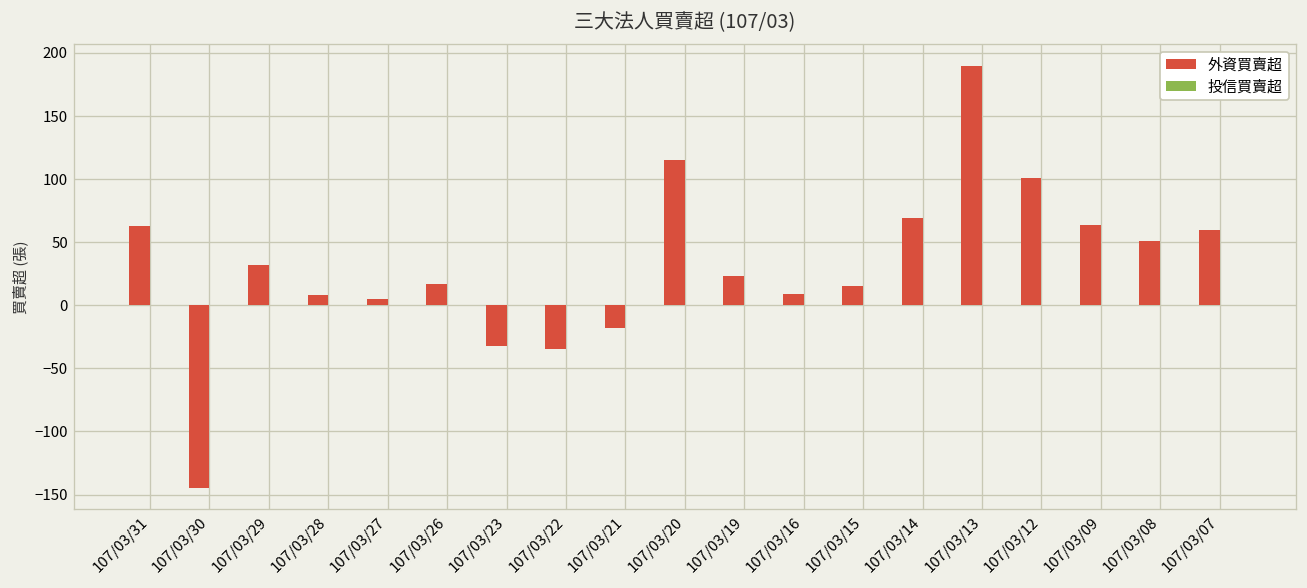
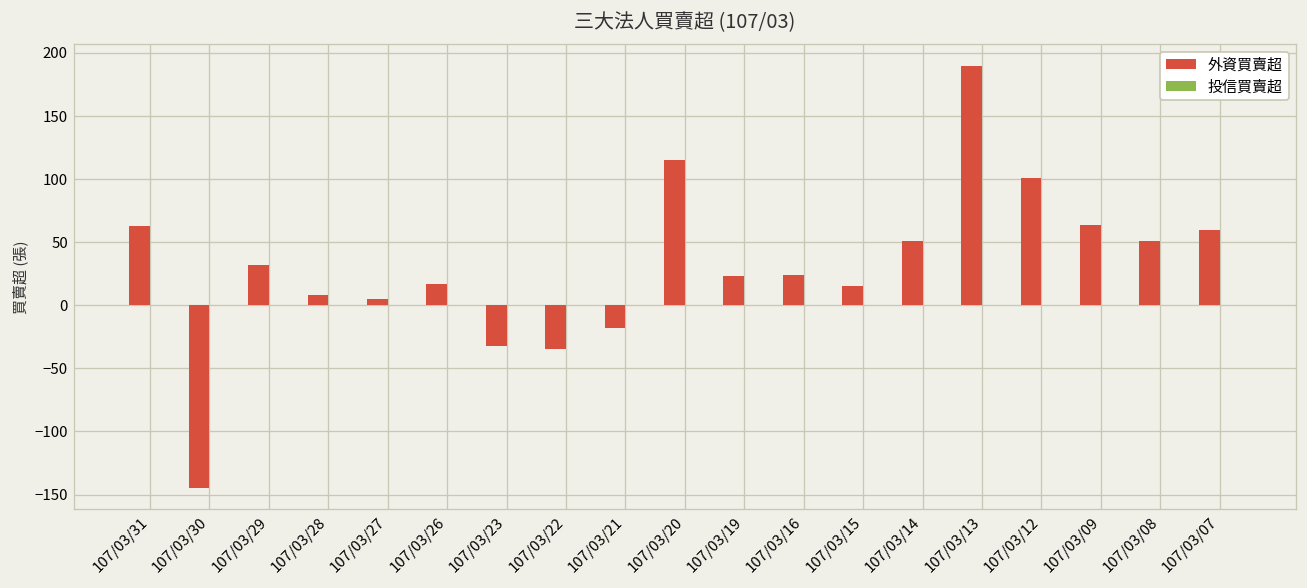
外資買賣超, 107/03/16: 9 -> 24
外資買賣超, 107/03/14: 69 -> 51
